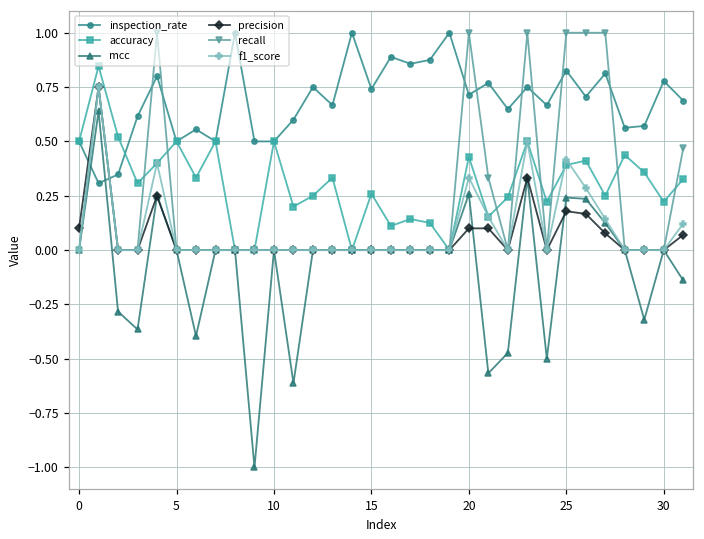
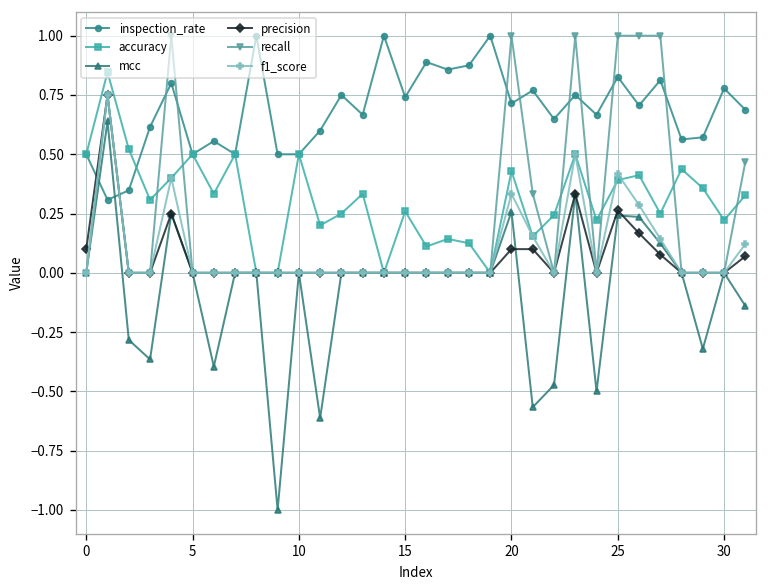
precision, 25: 0.18 -> 0.26
